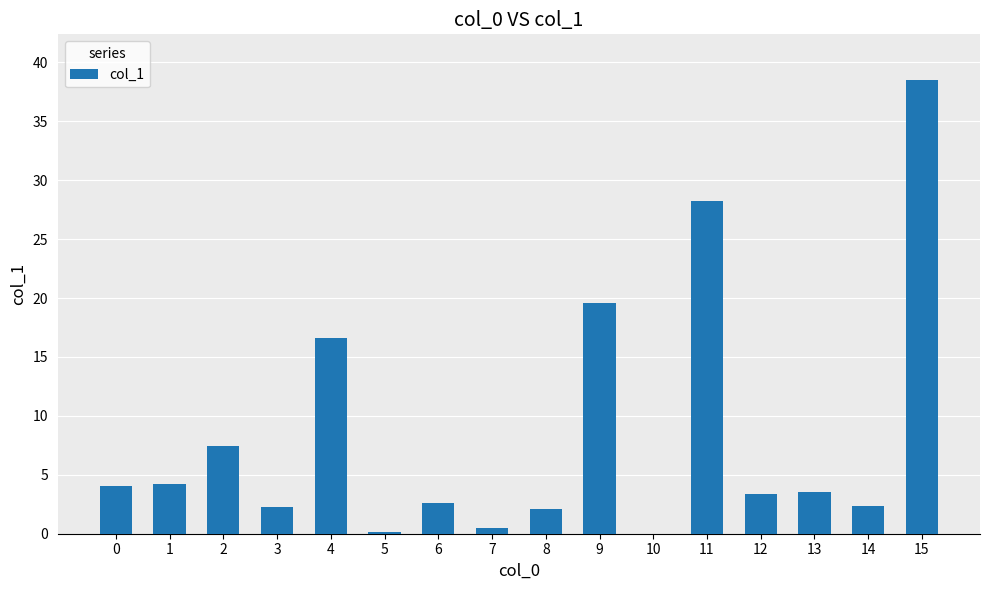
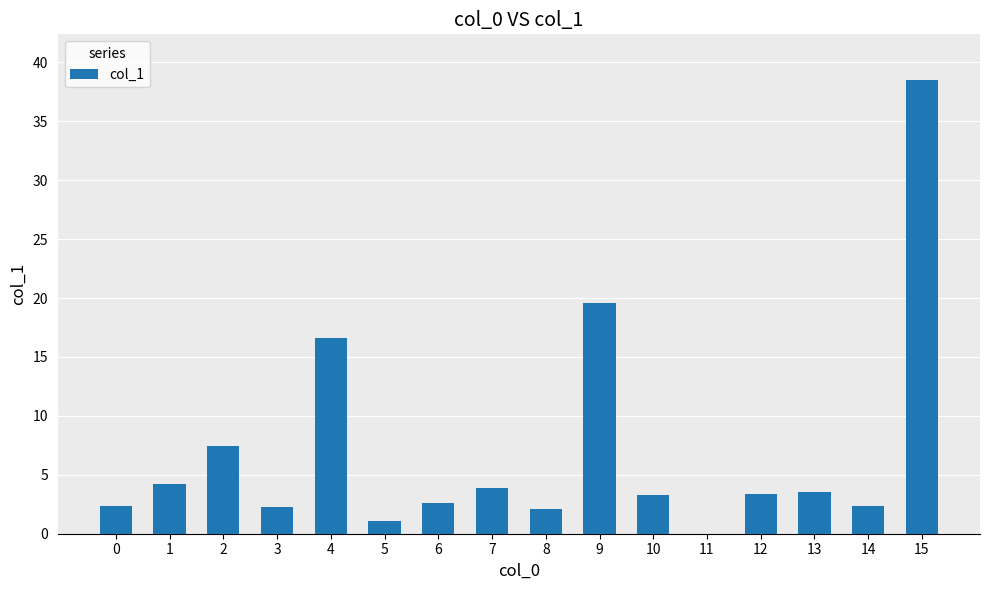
0: 4.1 -> 2.3
5: 0.1 -> 1.1
7: 0.5 -> 3.9
10: 0.0 -> 3.3
11: 28.2 -> 0.0
